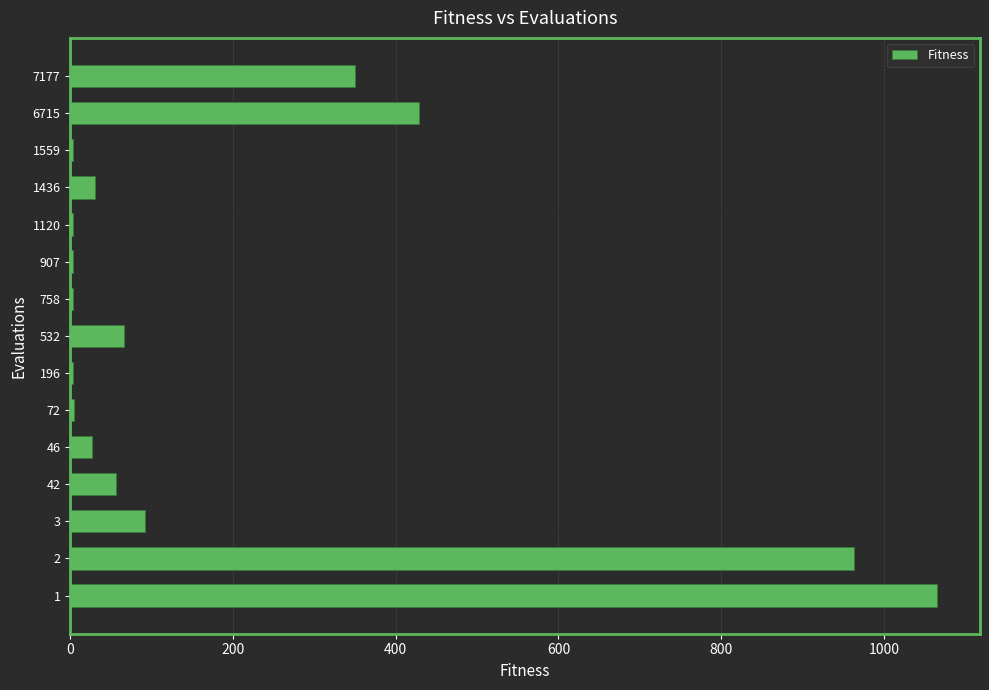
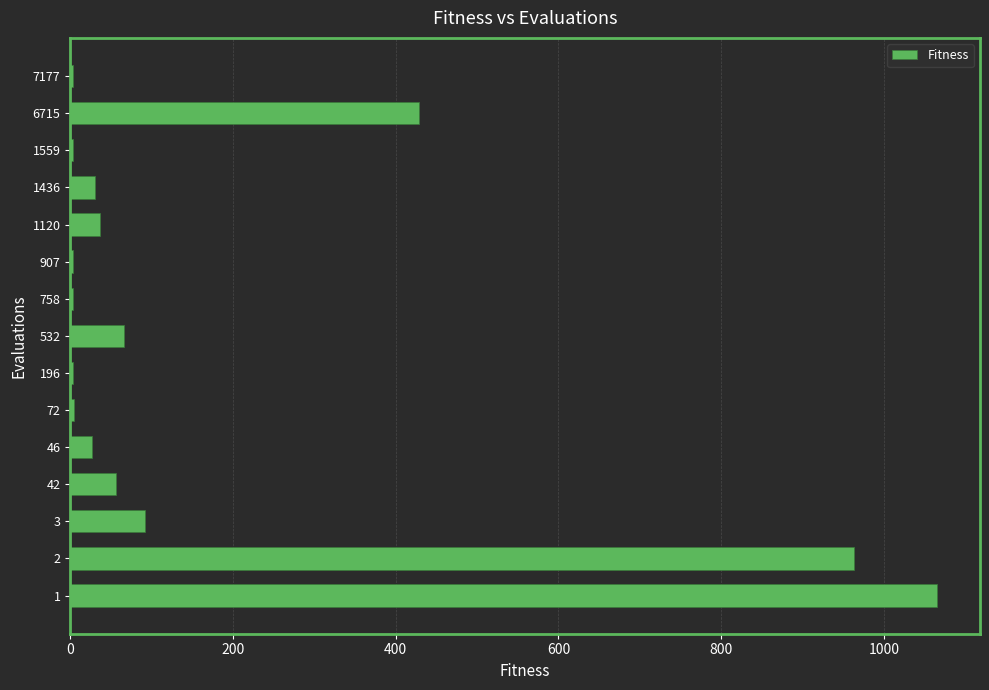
7177: 350 -> 0
1120: 0 -> 40
